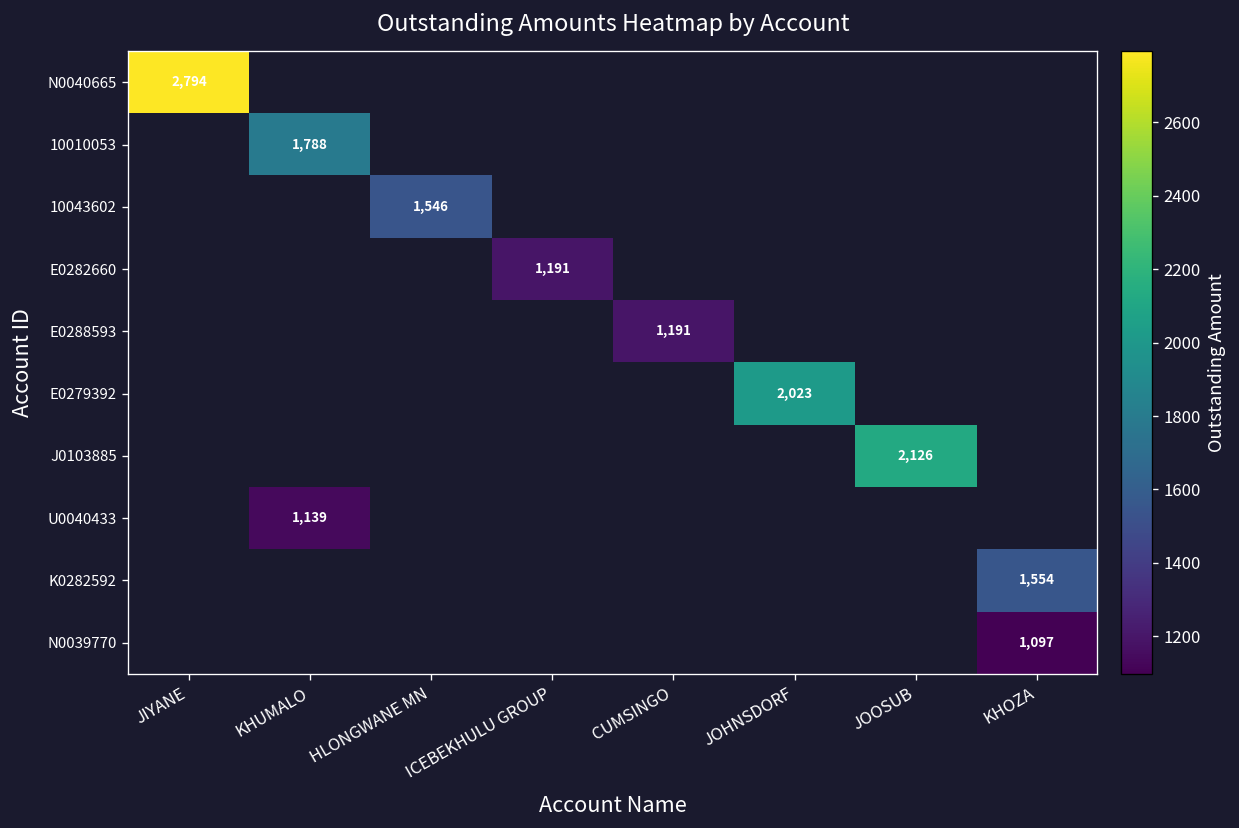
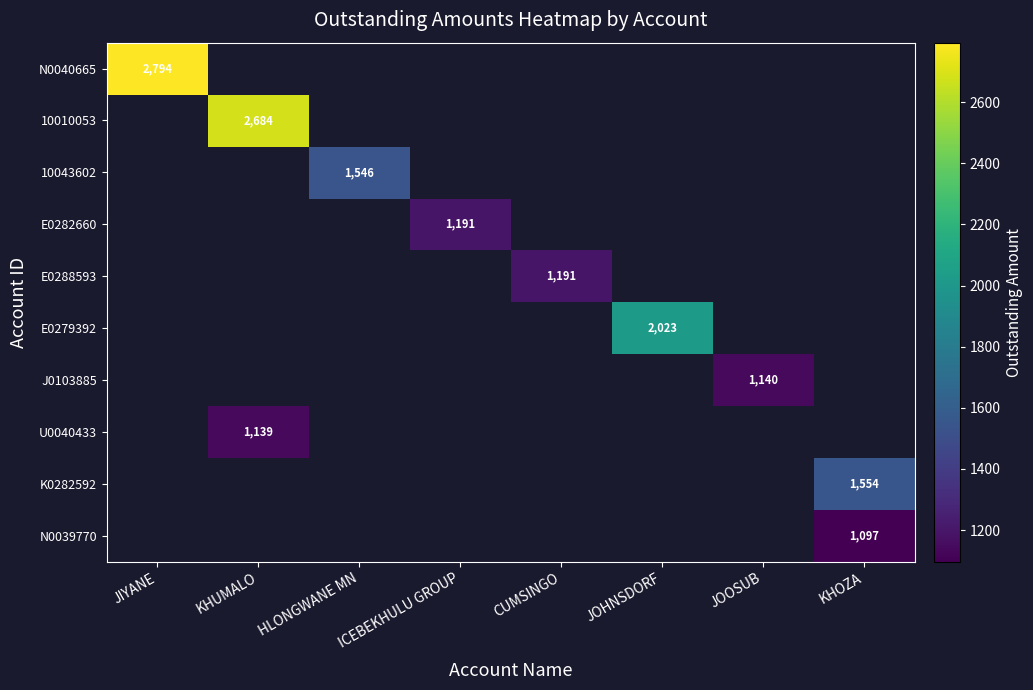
10010053, KHUMALO: 1,788 -> 2,684
J0103885, JOOSUB: 2,126 -> 1,140
